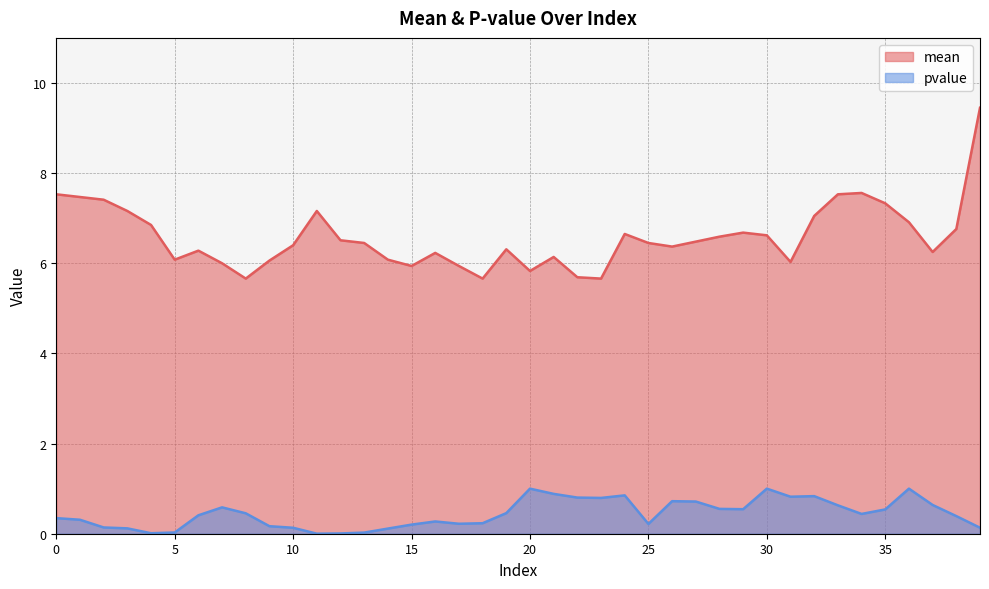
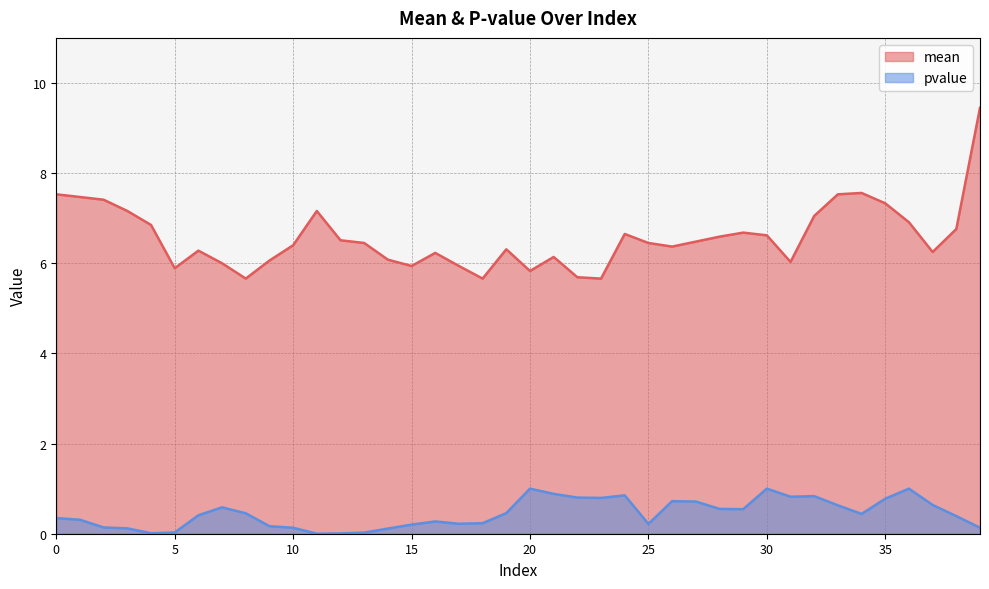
mean, 5: 6.1 -> 5.9
pvalue, 35: 0.5 -> 0.8
